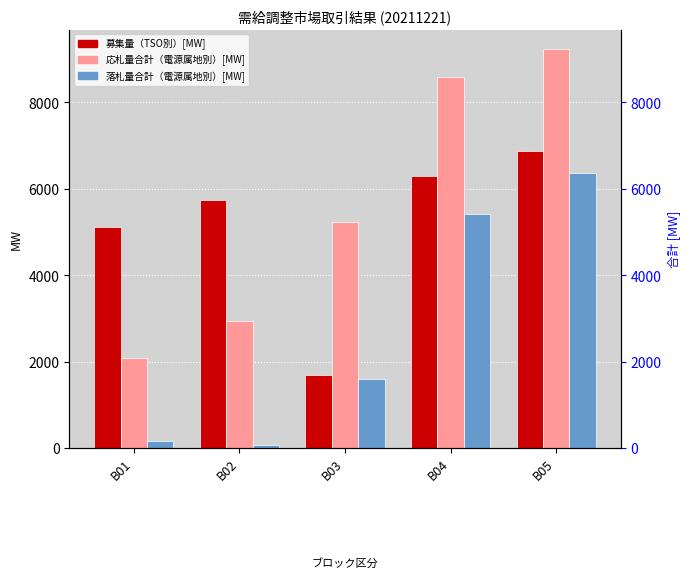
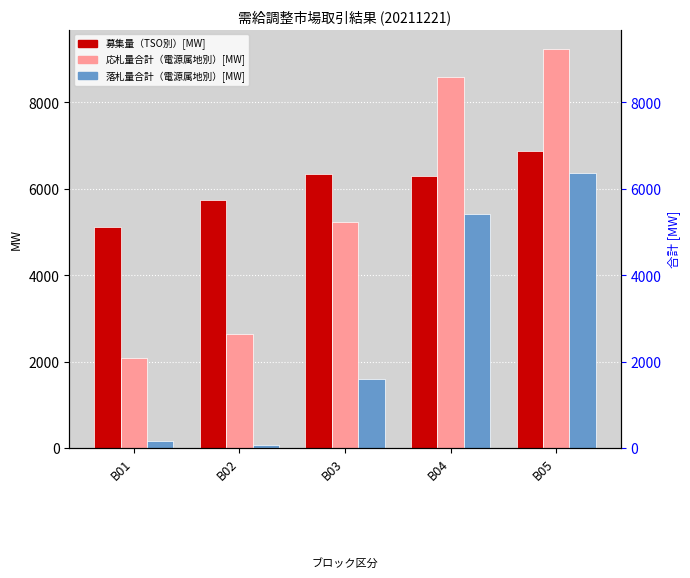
応札量合計（電源属地別）[MW], B02: 3000 -> 2600
募集量（TSO別）[MW], B03: 1700 -> 6300
